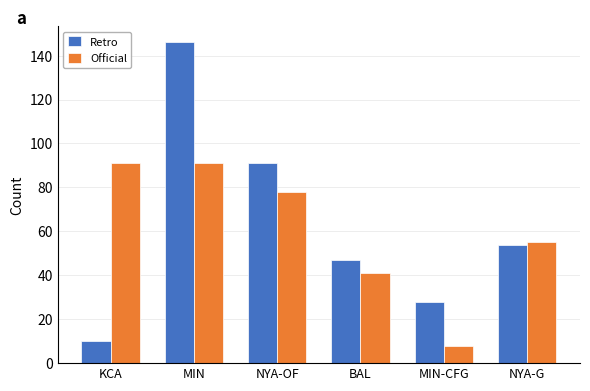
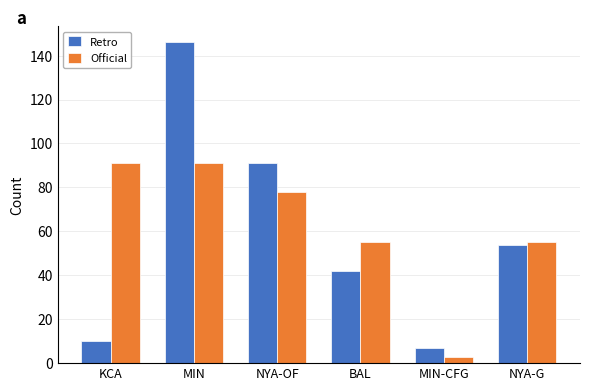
Retro, BAL: 47 -> 42
Official, BAL: 41 -> 55
Retro, MIN-CFG: 28 -> 7
Official, MIN-CFG: 8 -> 3
